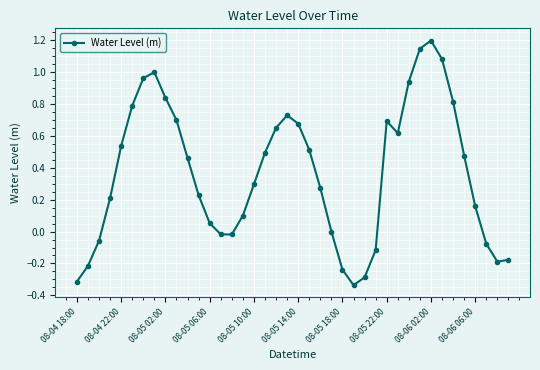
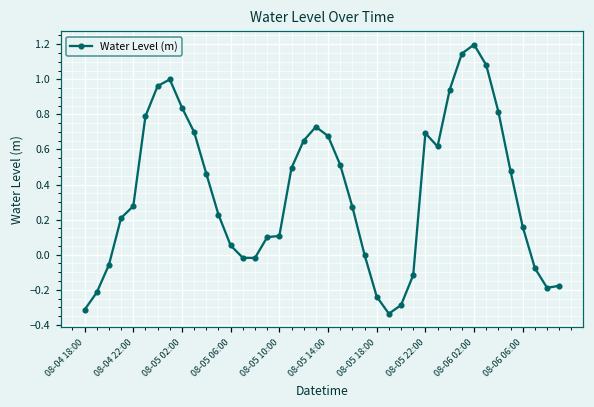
08-04 22:00: 0.54 -> 0.28
08-05 10:00: 0.30 -> 0.11
